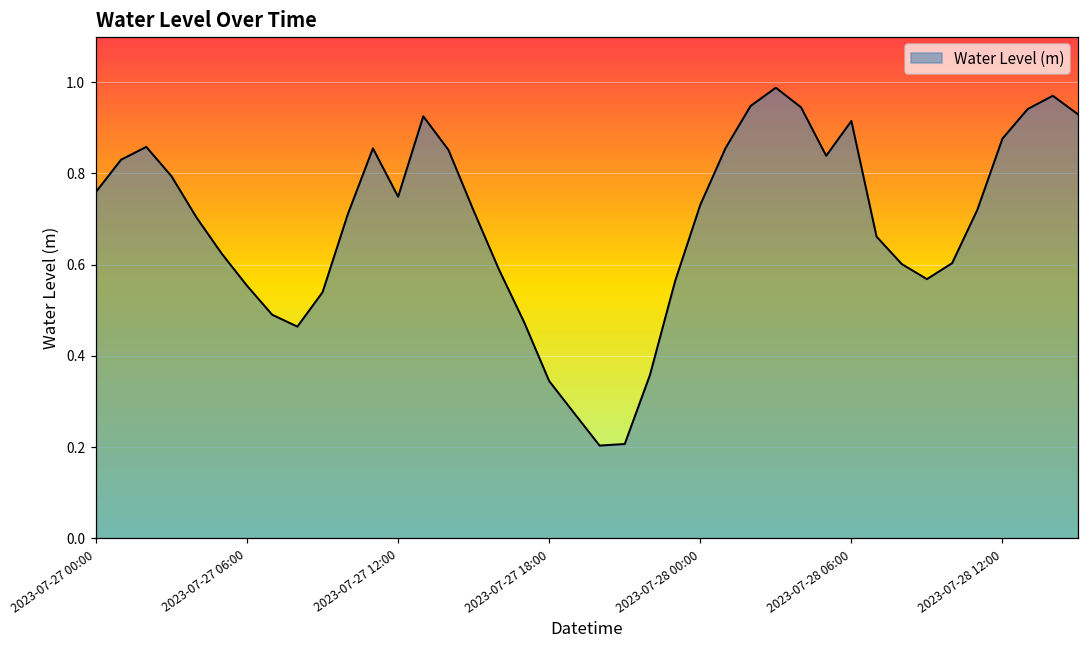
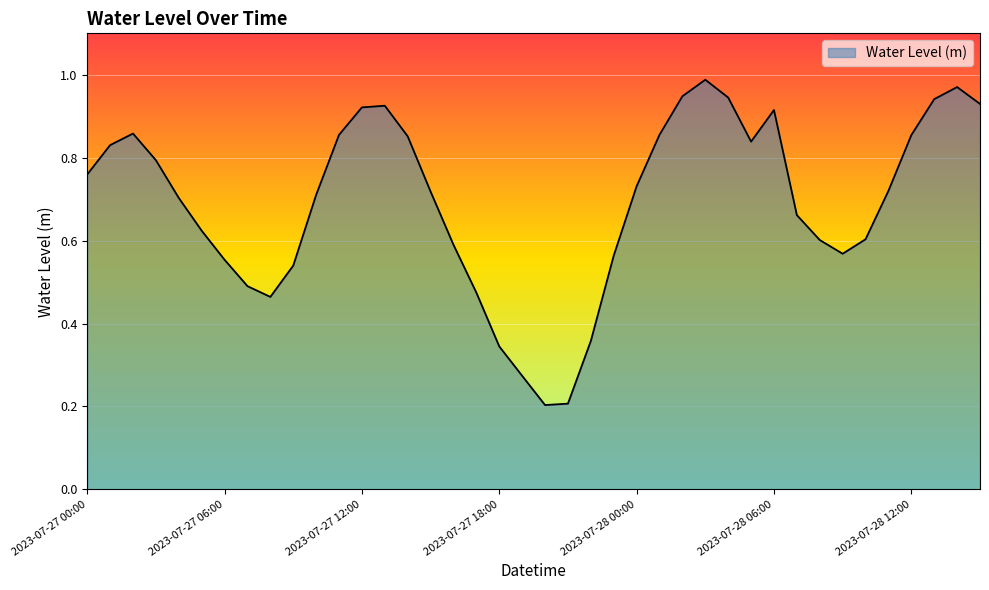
2023-07-27 12:00: 0.75 -> 0.92
2023-07-28 12:00: 0.88 -> 0.85
